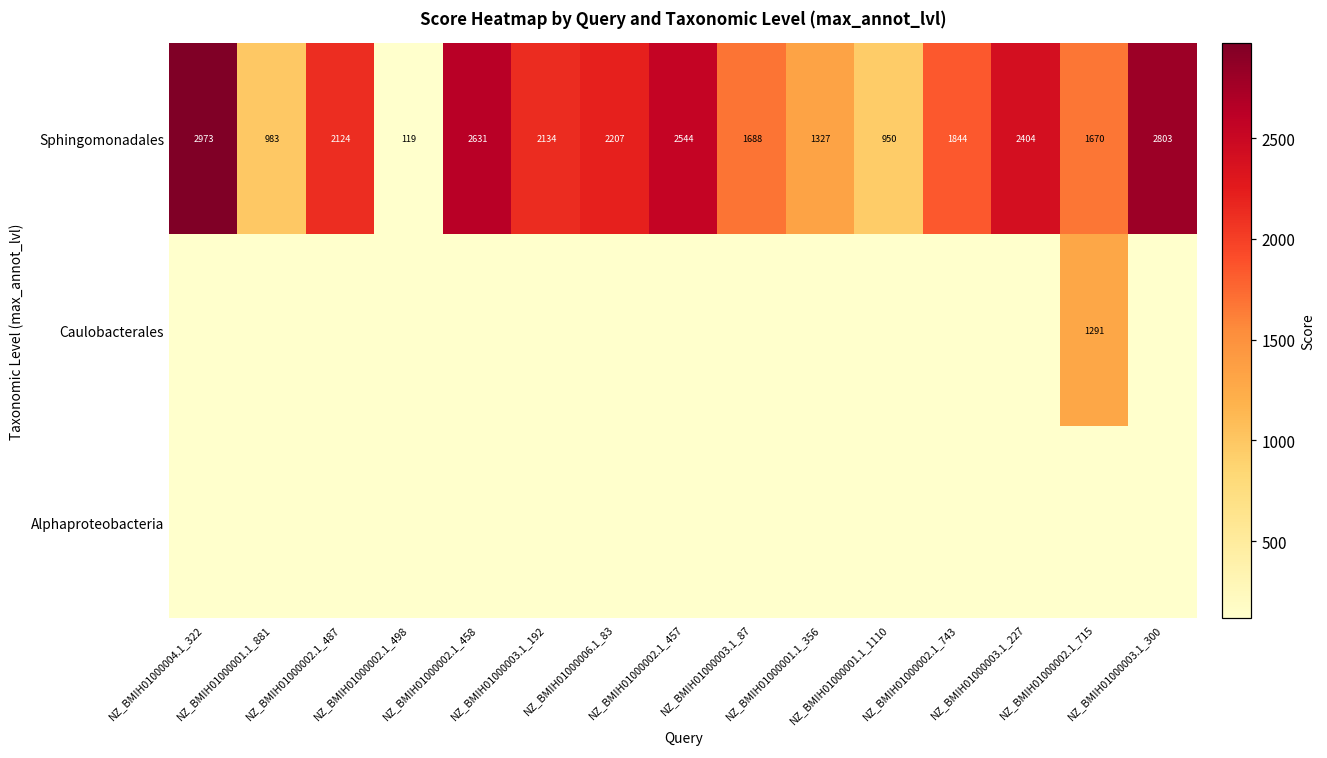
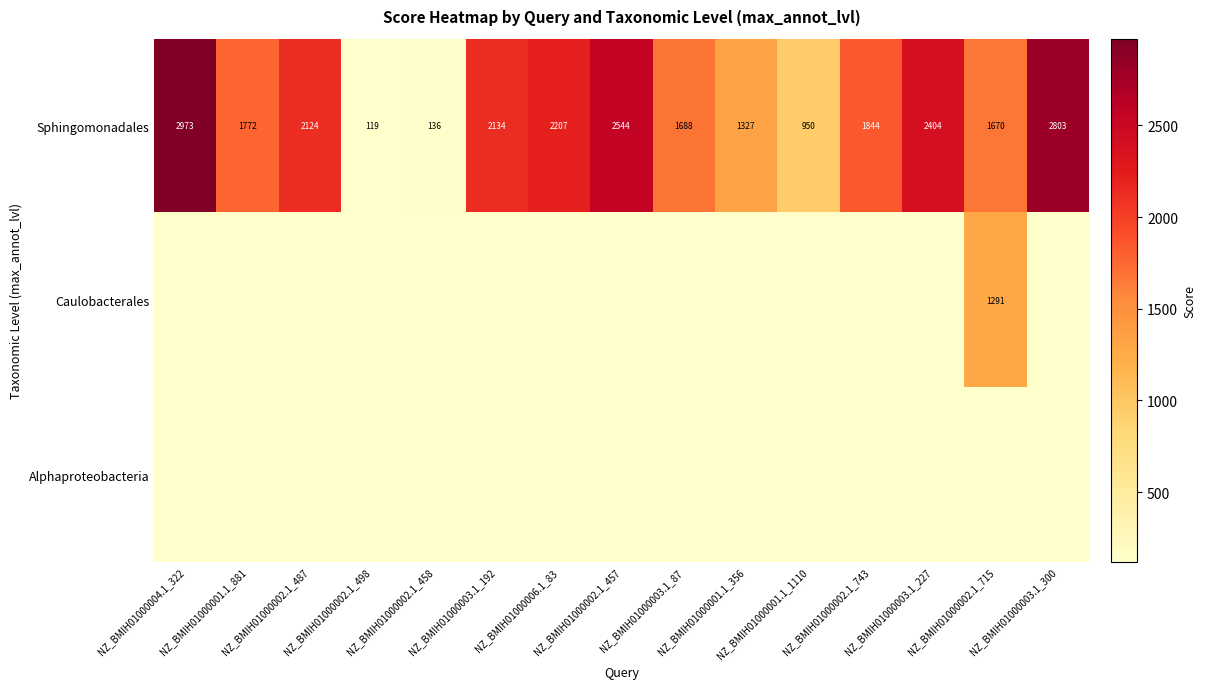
Sphingomonadales, NZ_BMIH01000001.1_881: 983 -> 1772
Sphingomonadales, NZ_BMIH01000002.1_458: 2631 -> 136
